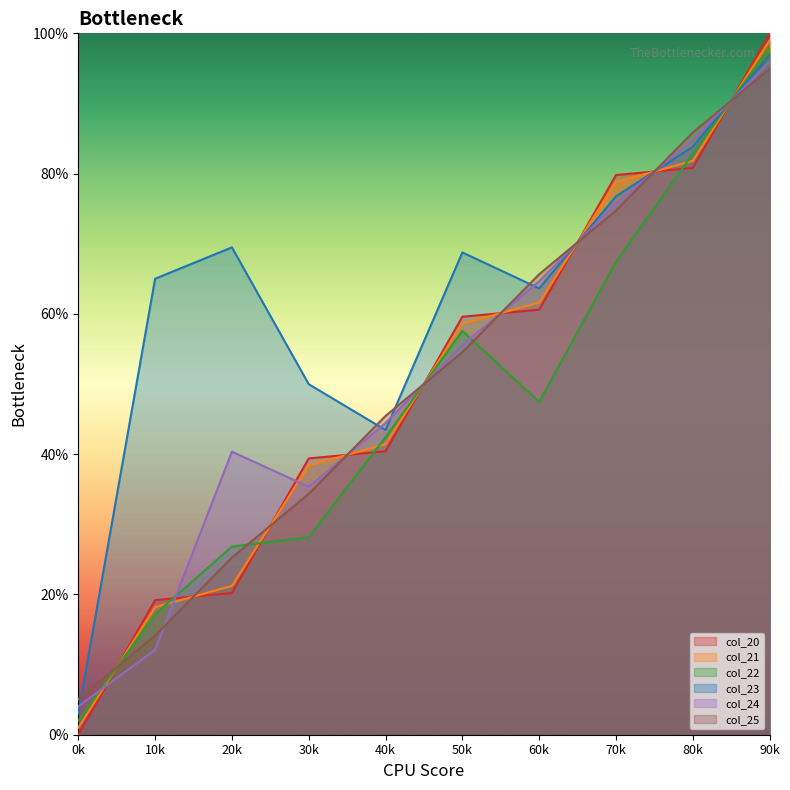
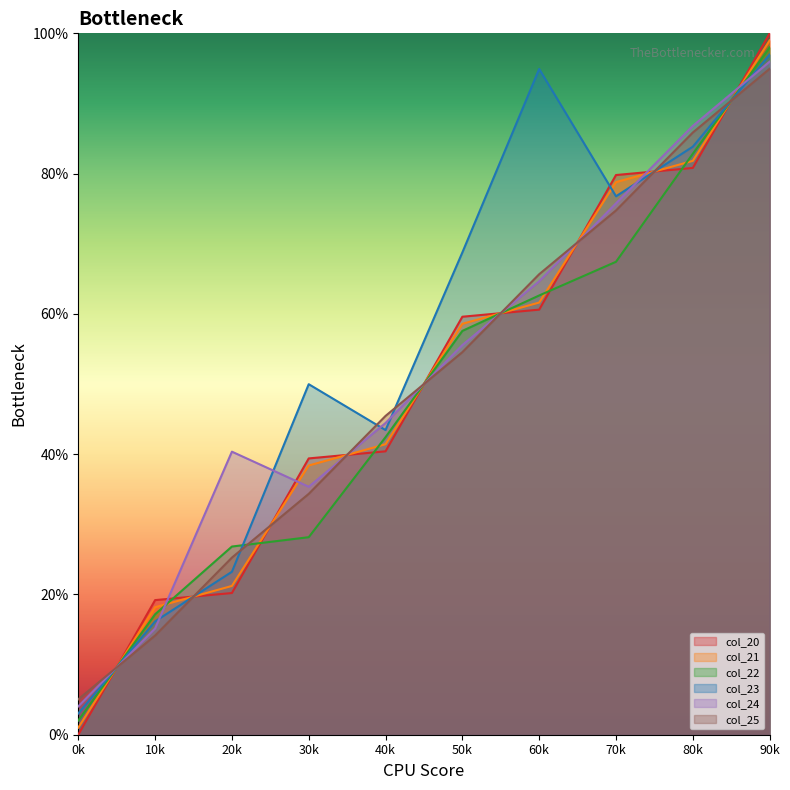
col_23, 10k: 65% -> 16%
col_24, 10k: 12% -> 15%
col_23, 20k: 69% -> 23%
col_22, 60k: 47% -> 63%
col_23, 60k: 64% -> 95%
col_24, 80k: 85% -> 87%
